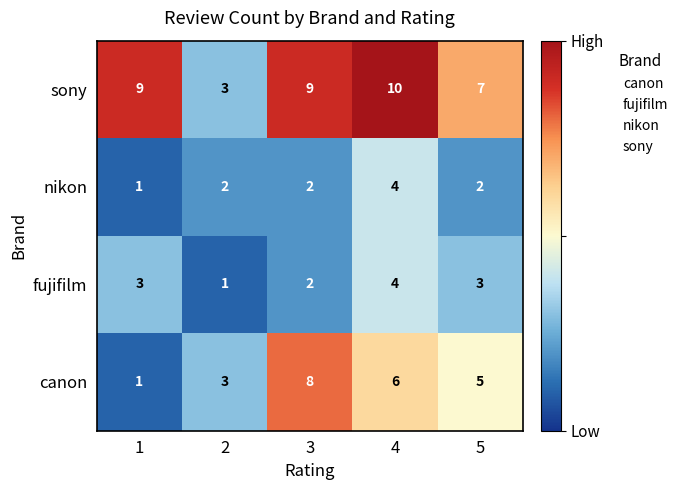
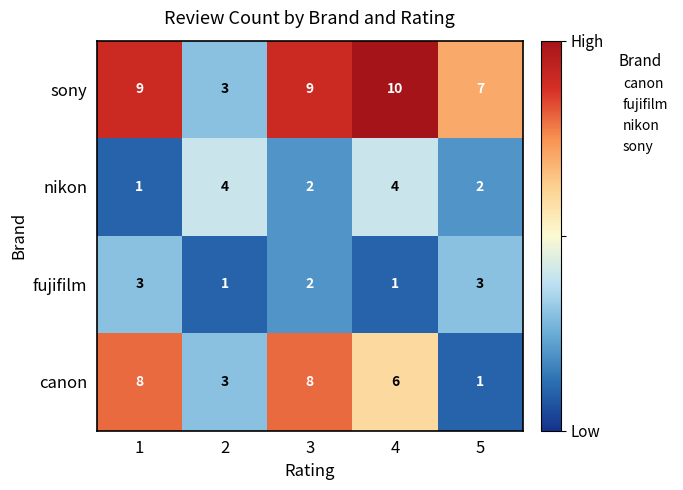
nikon, 2: 2 -> 4
fujifilm, 4: 4 -> 1
canon, 1: 1 -> 8
canon, 5: 5 -> 1
